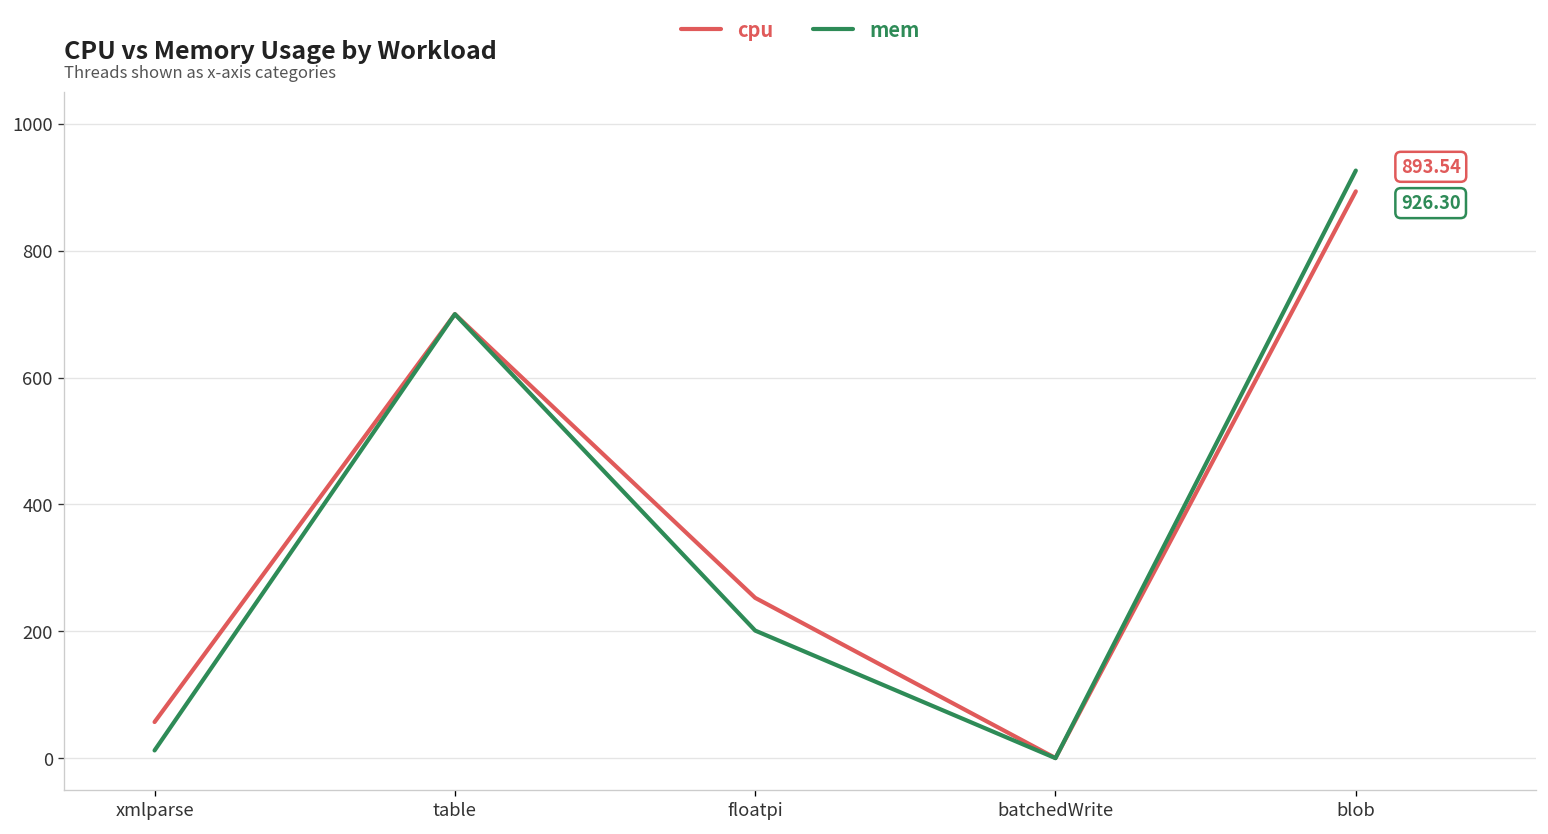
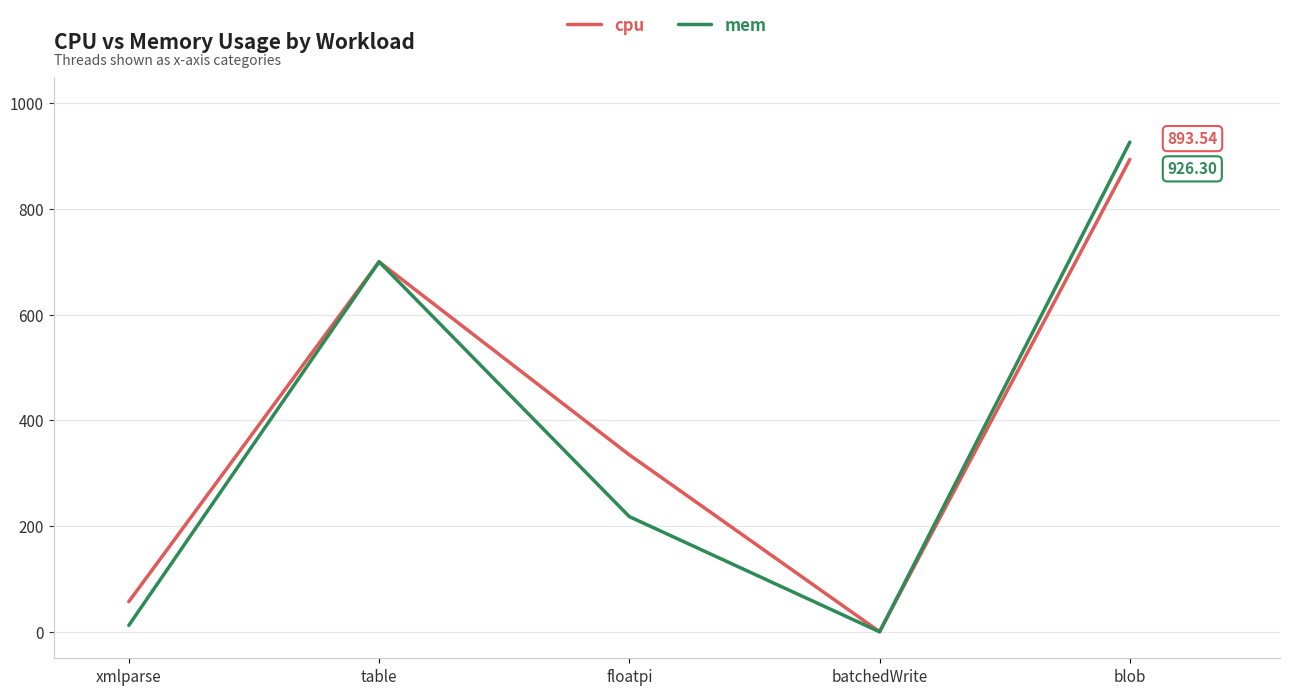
cpu, floatpi: 250 -> 330
mem, floatpi: 200 -> 220
